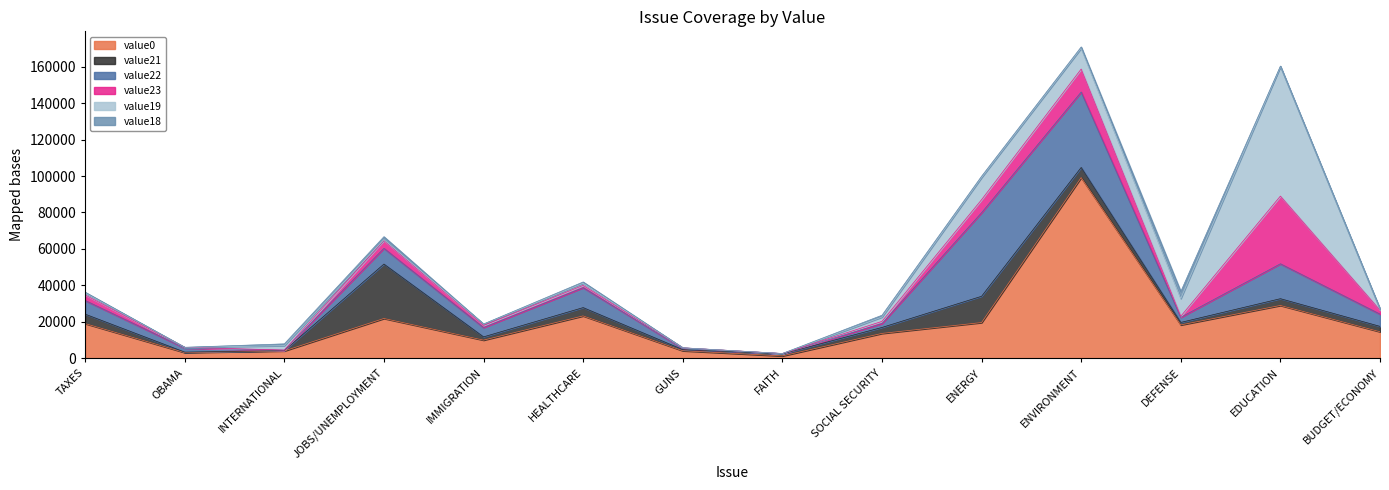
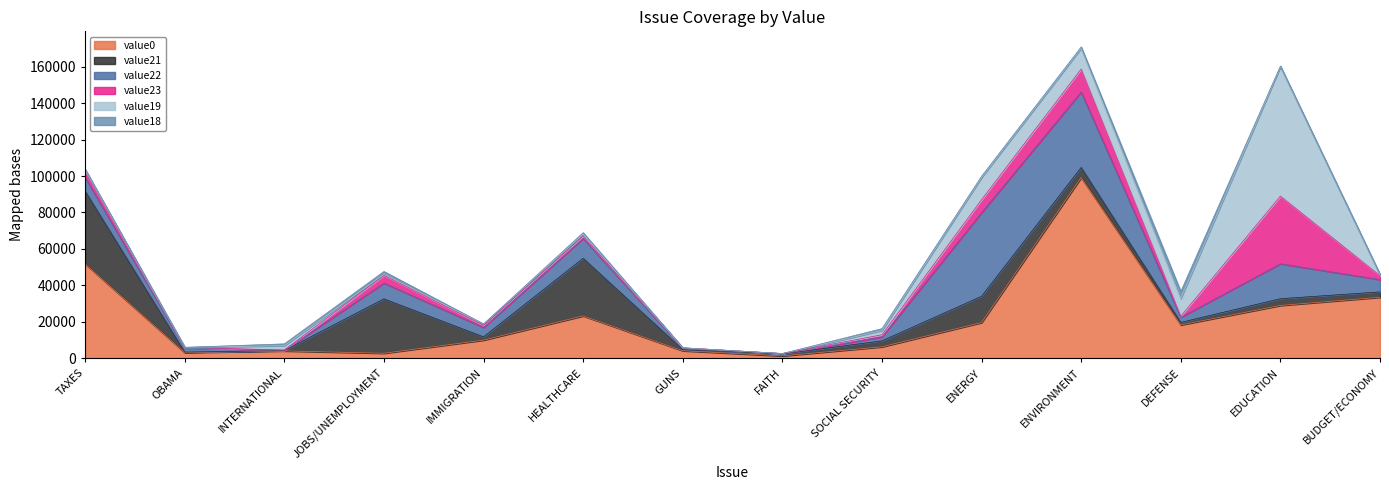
value0, TAXES: 19000 -> 52000
value21, TAXES: 5000 -> 40000
value0, JOBS/UNEMPLOYMENT: 22000 -> 3000
value21, HEALTHCARE: 5000 -> 32000
value0, SOCIAL SECURITY: 14000 -> 6000
value0, BUDGET/ECONOMY: 15000 -> 34000
